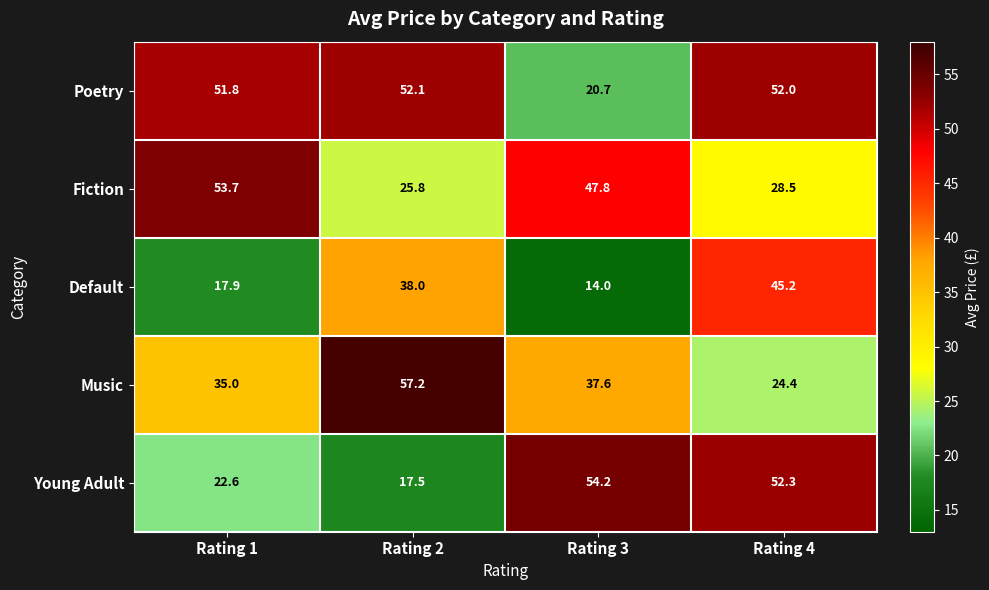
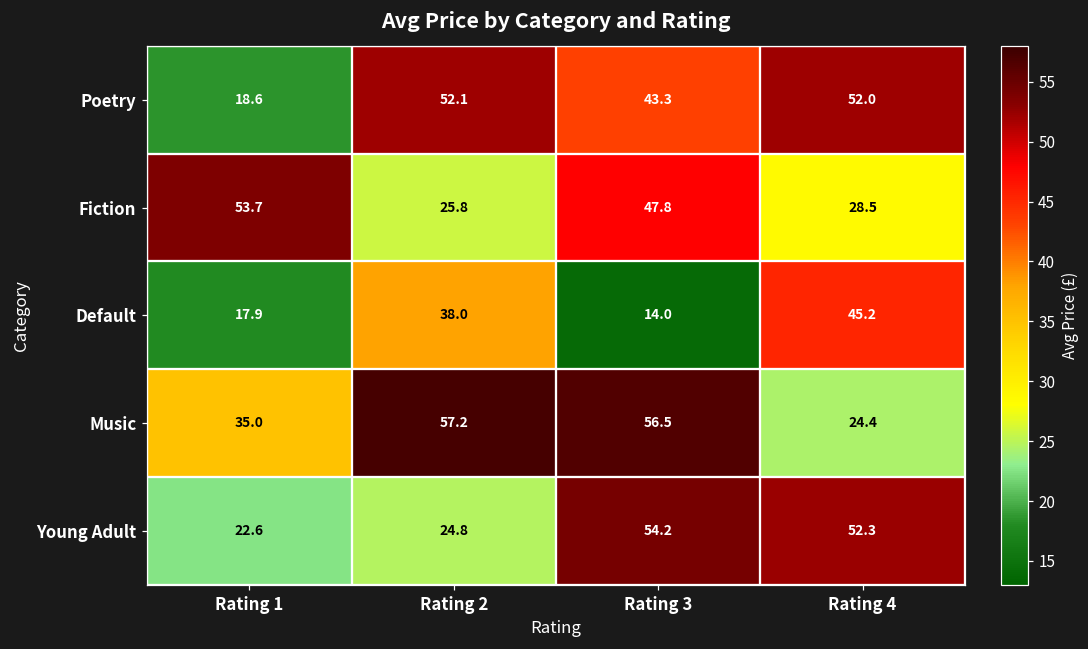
Poetry, Rating 1: 51.8 -> 18.6
Poetry, Rating 3: 20.7 -> 43.3
Music, Rating 3: 37.6 -> 56.5
Young Adult, Rating 2: 17.5 -> 24.8
